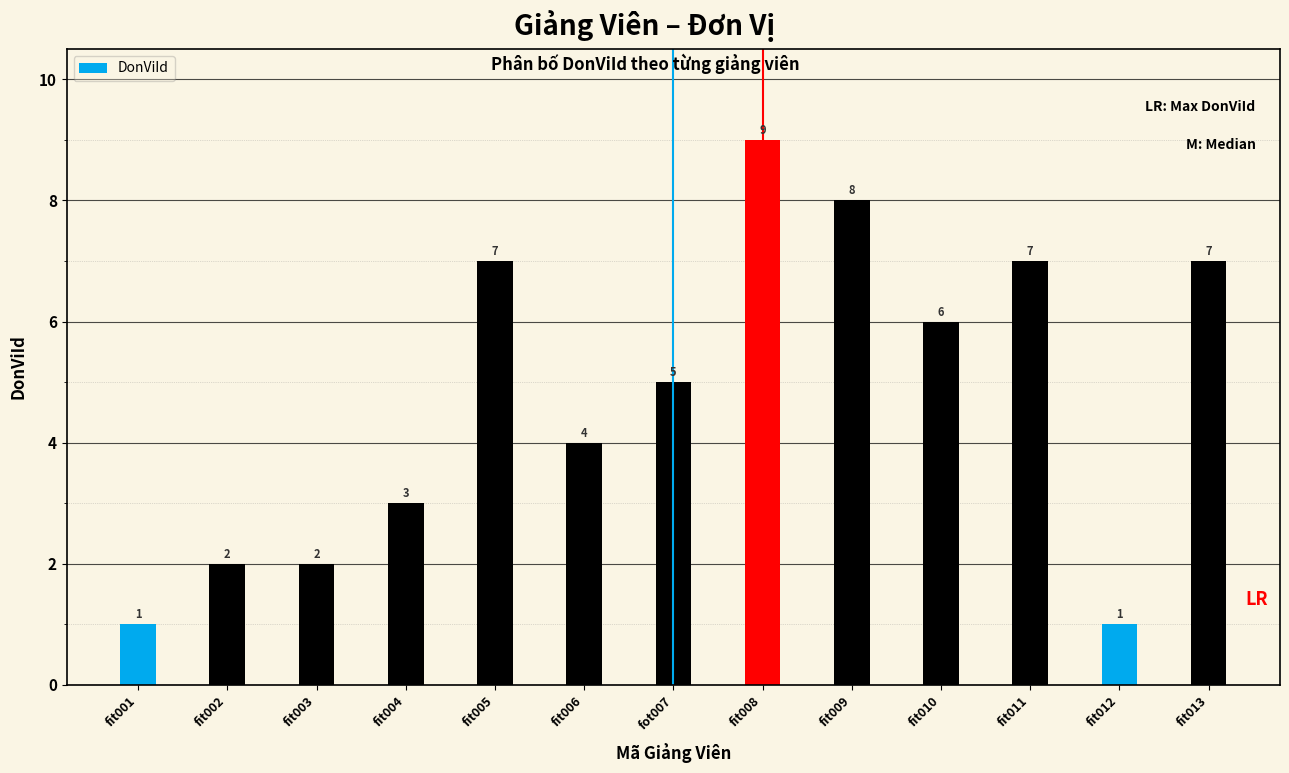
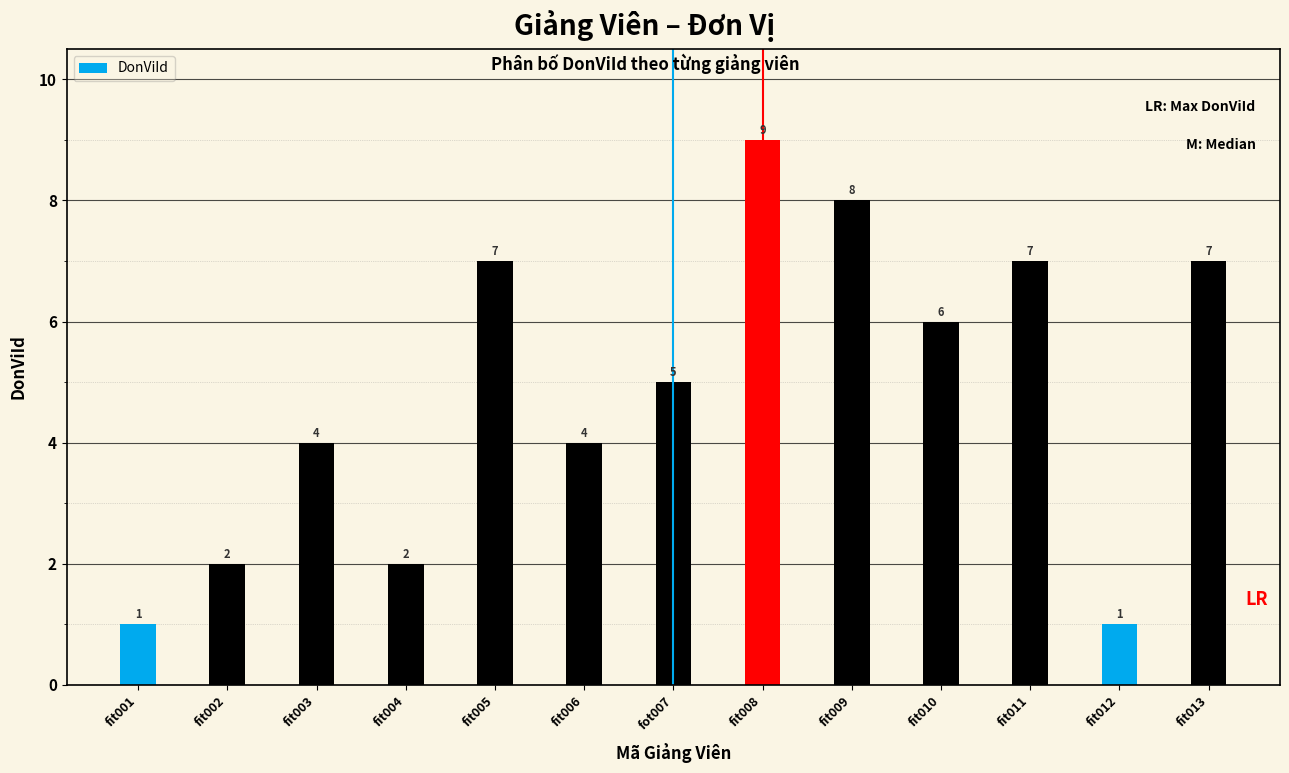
fit003: 2 -> 4
fit004: 3 -> 2
